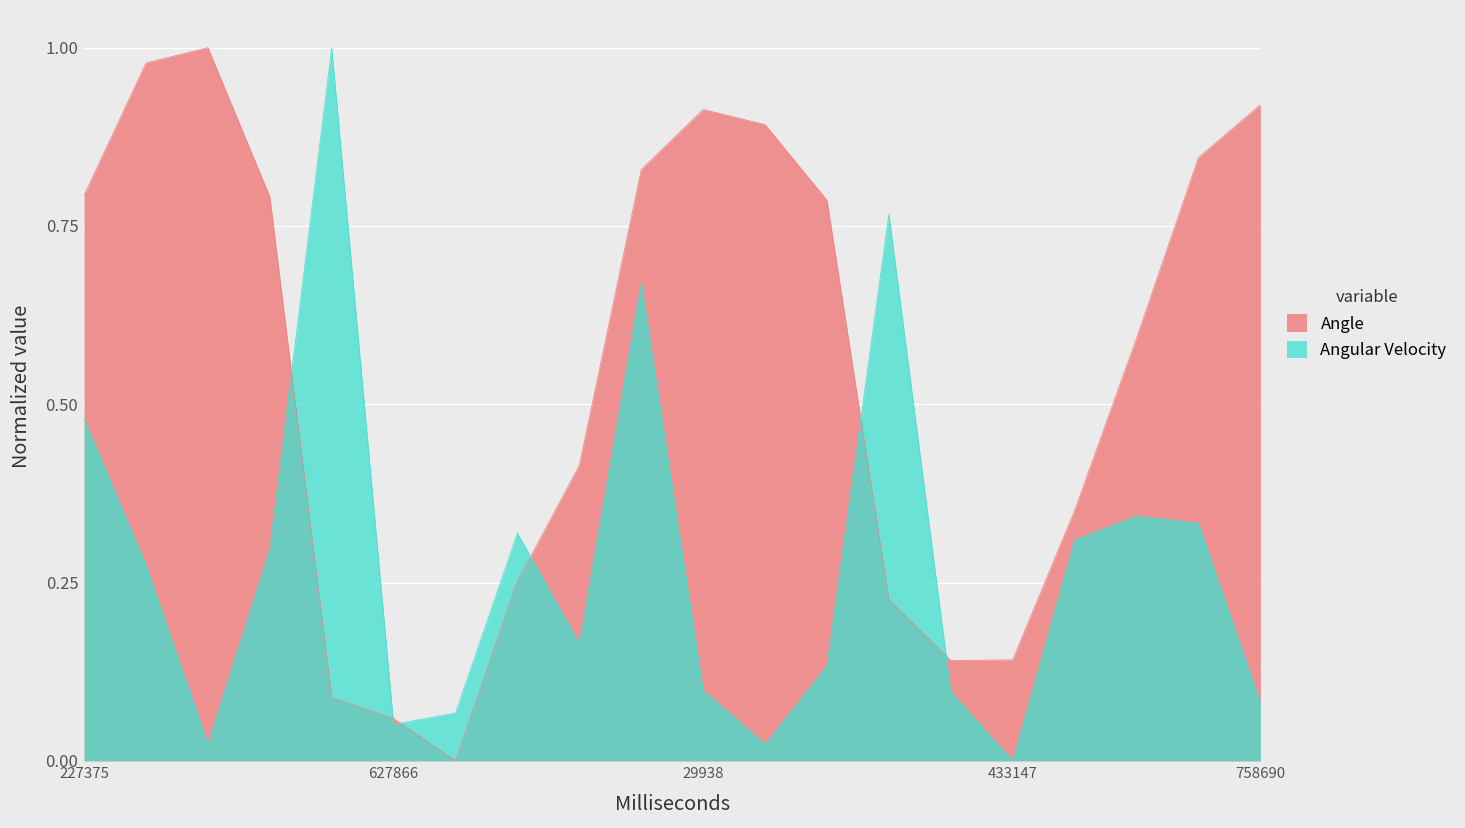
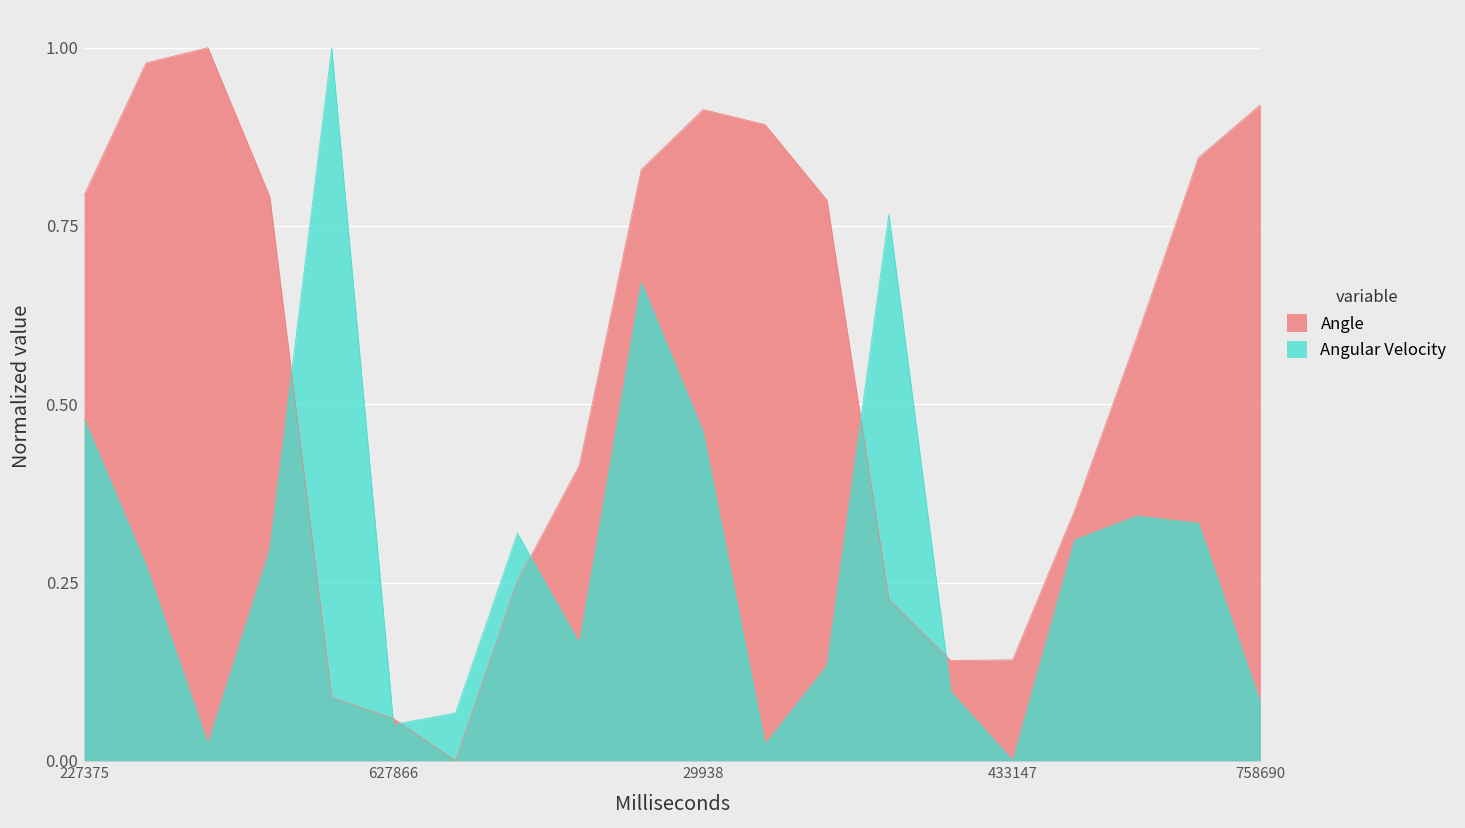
Angular Velocity, 29938: 0.10 -> 0.46
